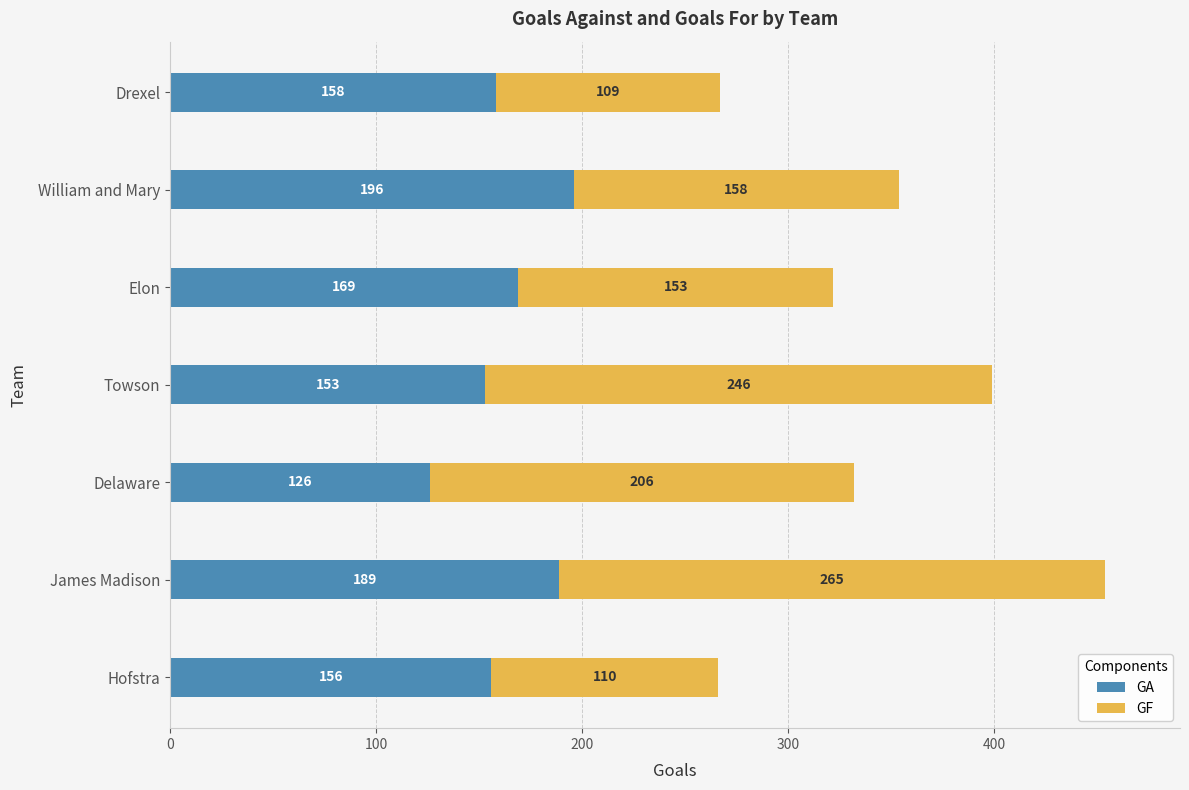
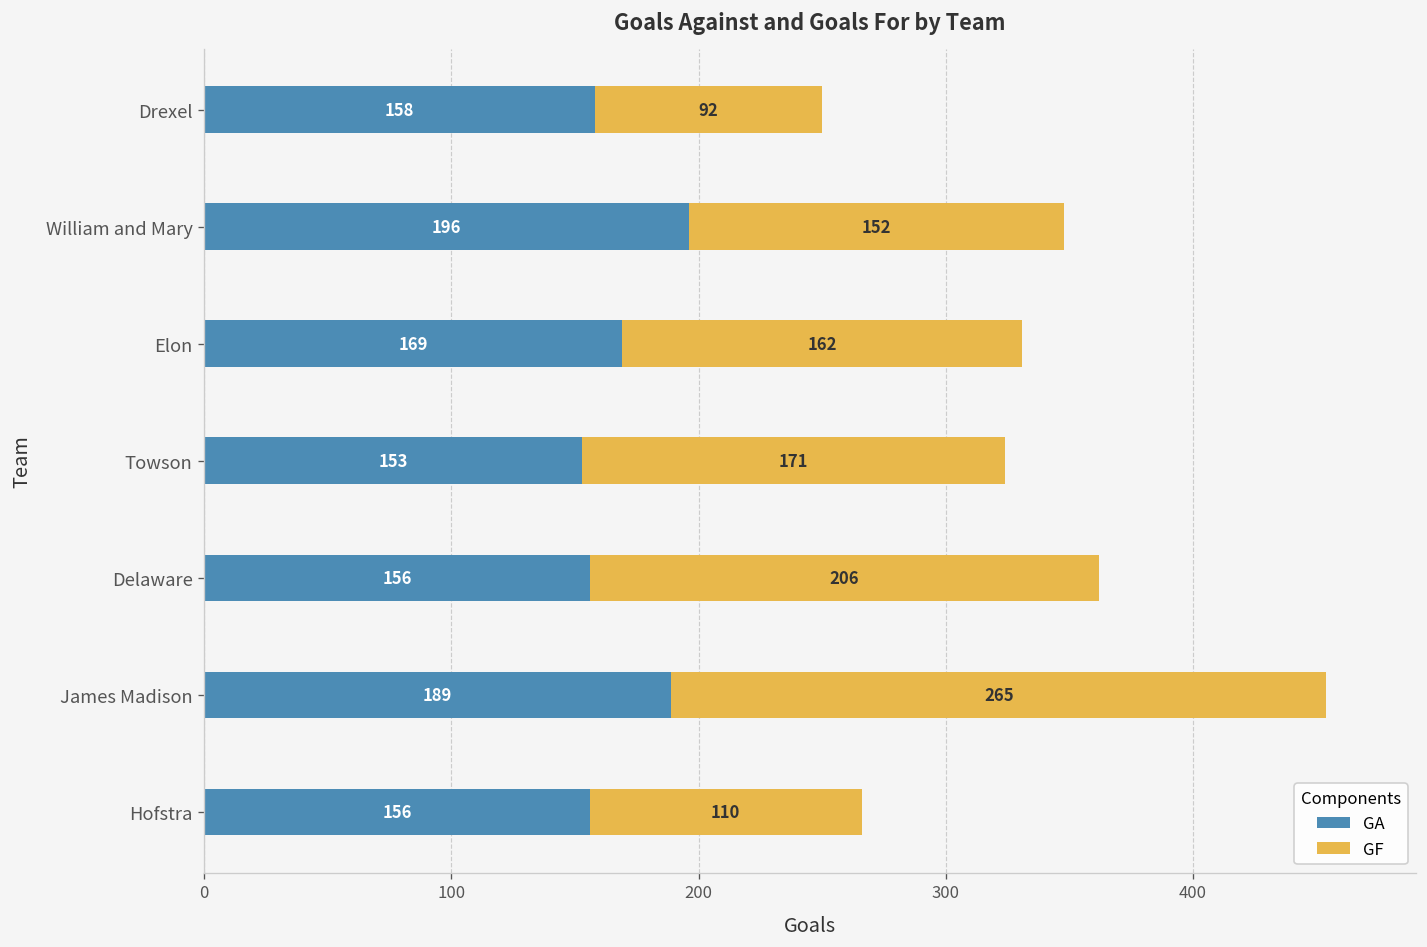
GF, Drexel: 109 -> 92
GF, William and Mary: 158 -> 152
GF, Elon: 153 -> 162
GF, Towson: 246 -> 171
GA, Delaware: 126 -> 156
